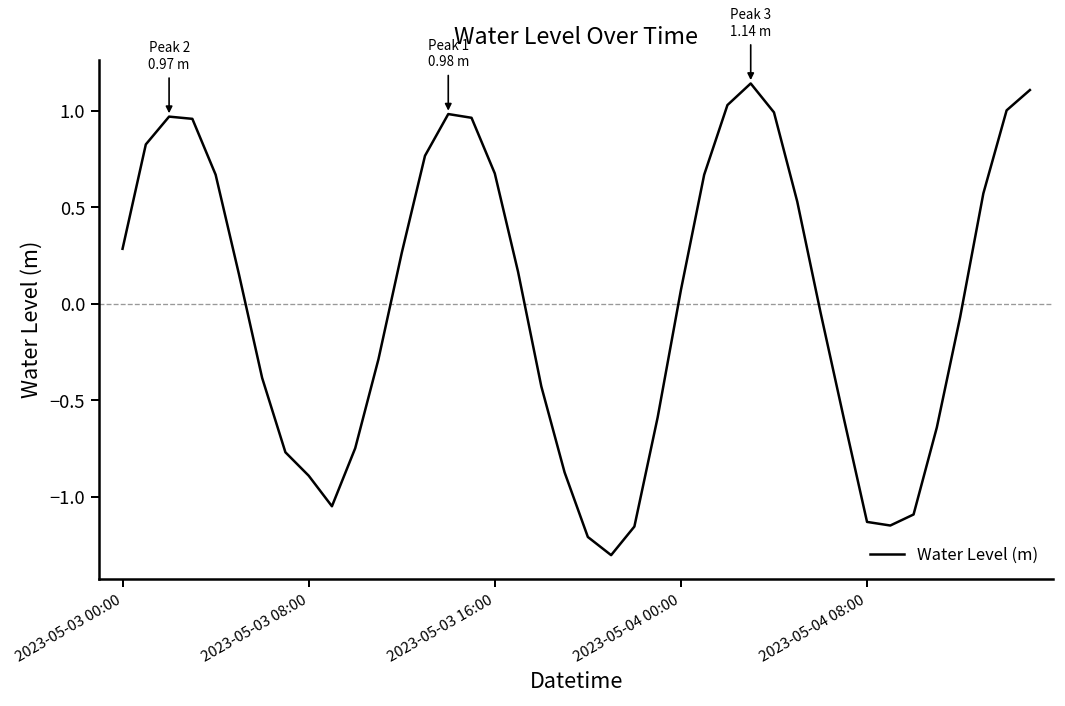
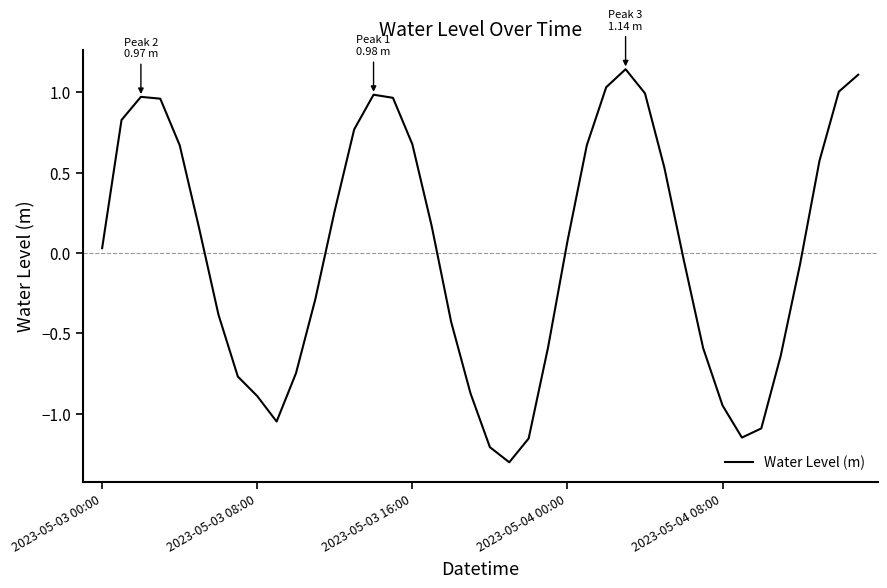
2023-05-03 00:00: 0.29 -> 0.03
2023-05-04 08:00: -1.13 -> -0.95
